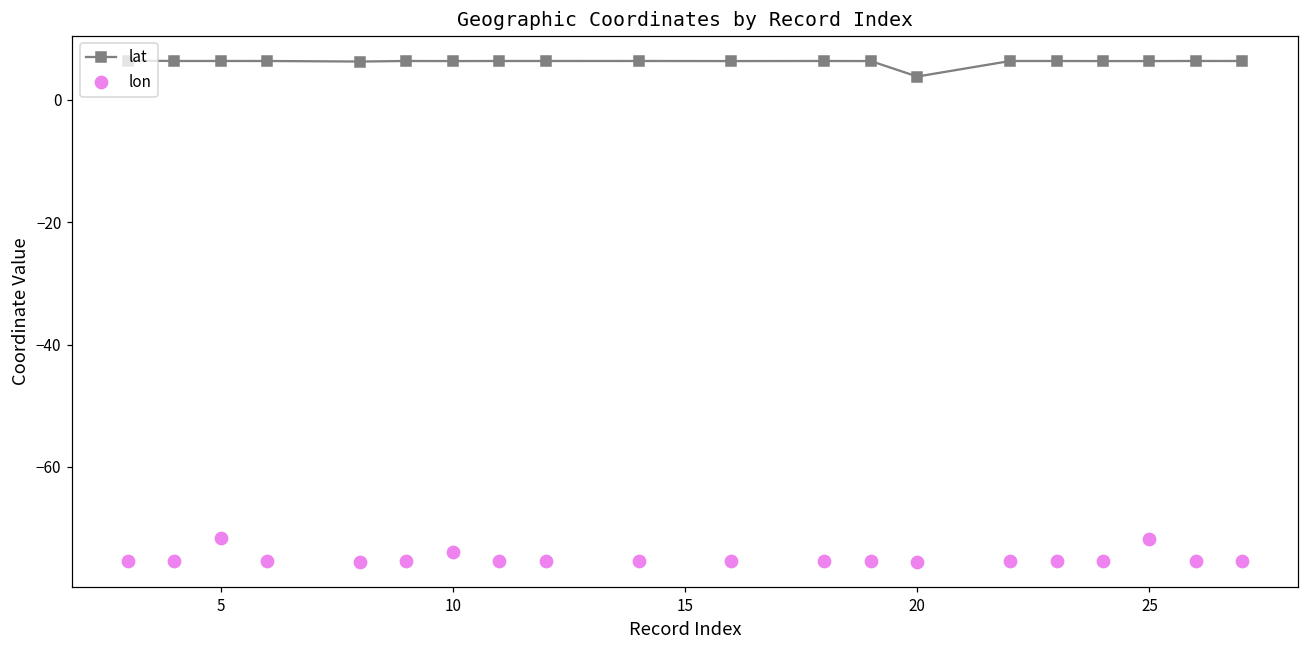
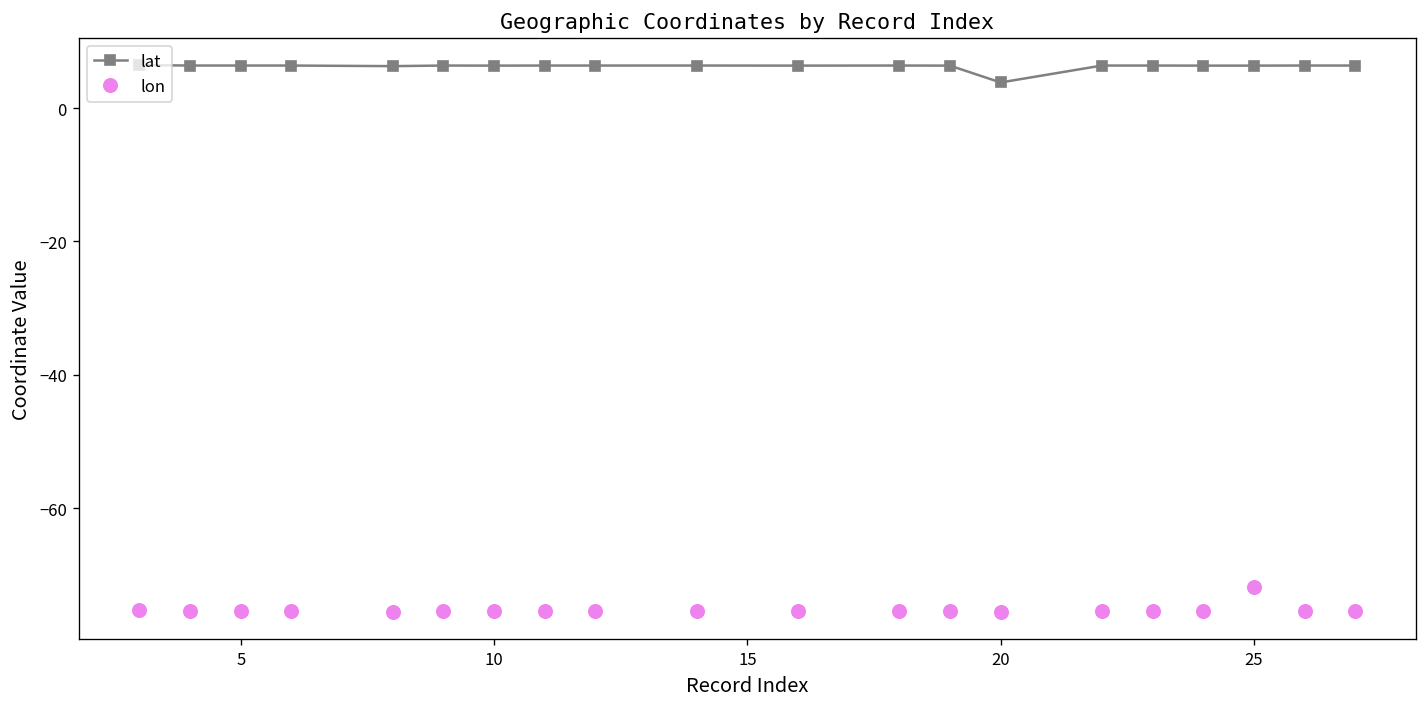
lon, 5: -72 -> -75
lon, 10: -74 -> -75
